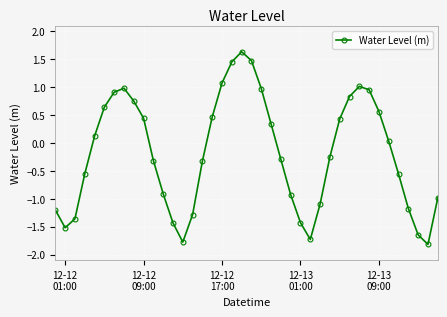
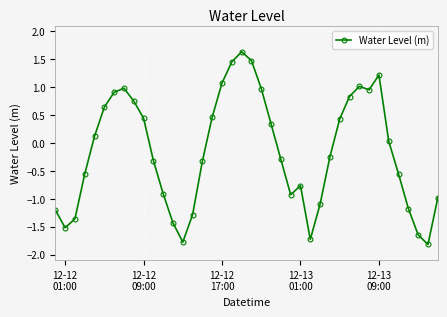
12-13 01:00: -1.4 -> -0.8
12-13 09:00: 0.6 -> 1.2
